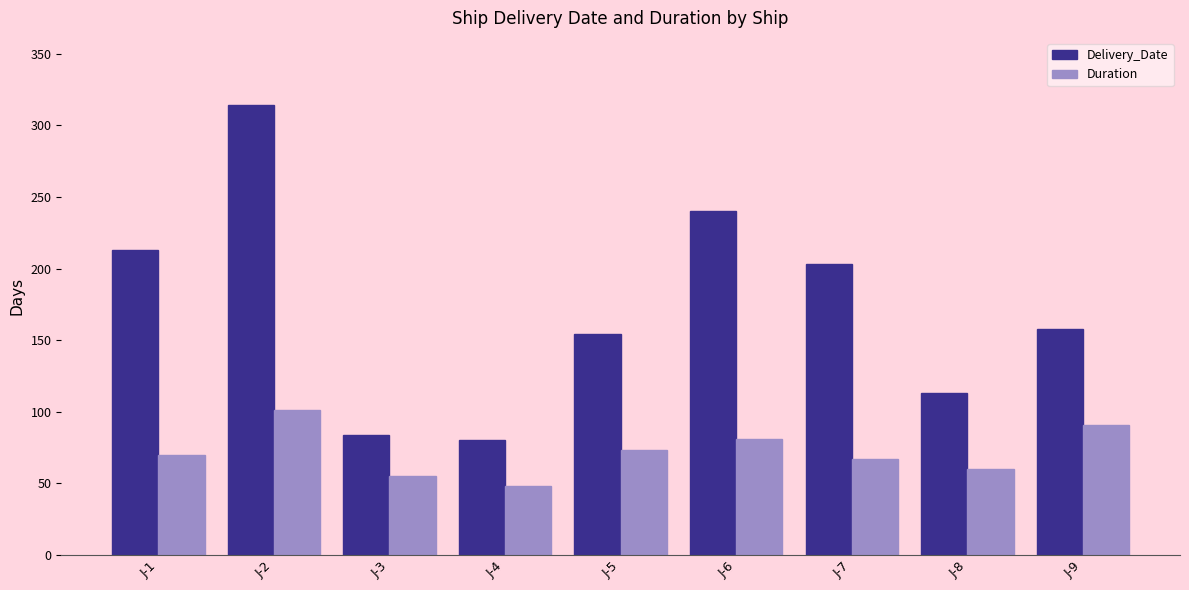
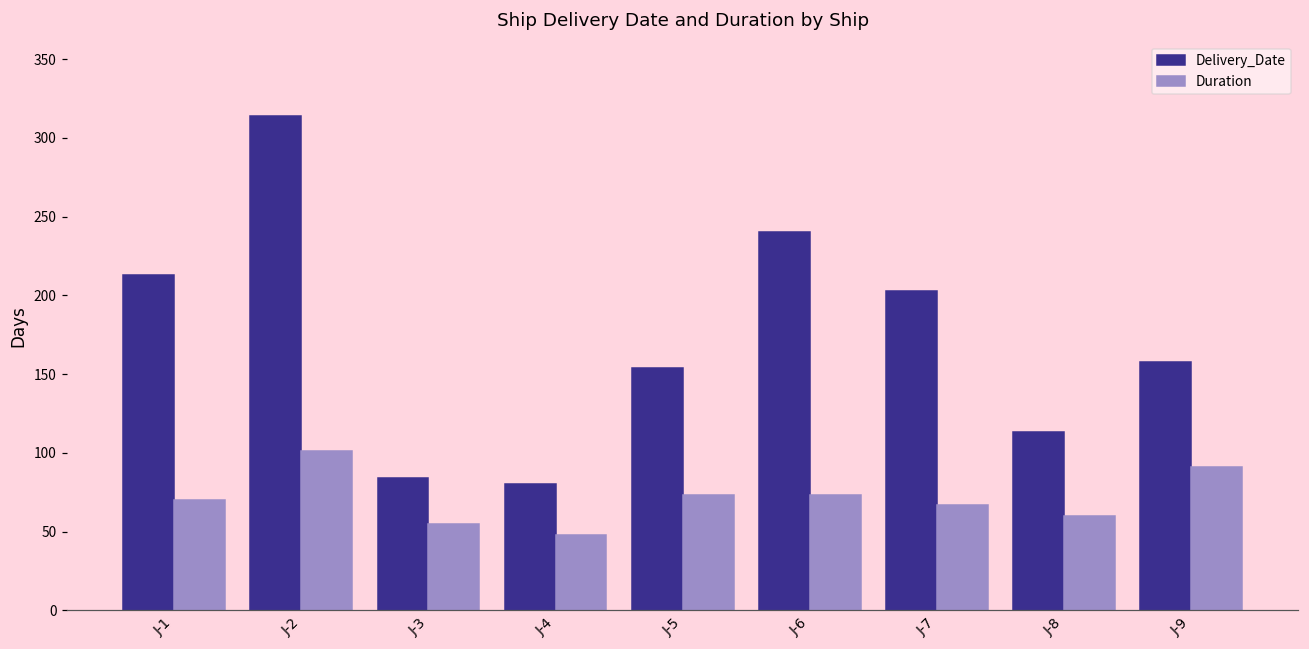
Duration, J-6: 81 -> 73
